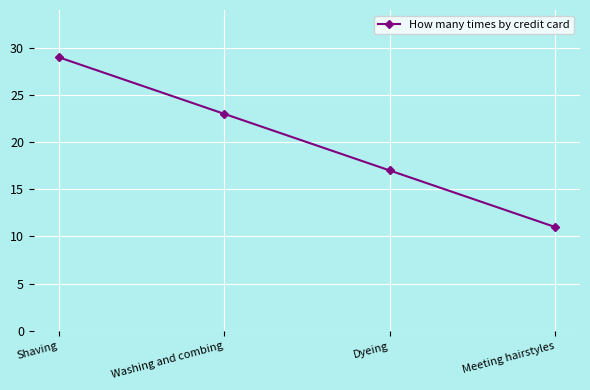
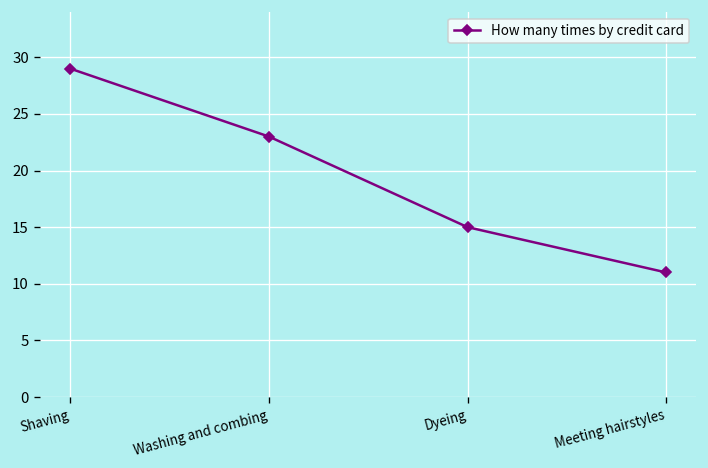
Dyeing: 17 -> 15
